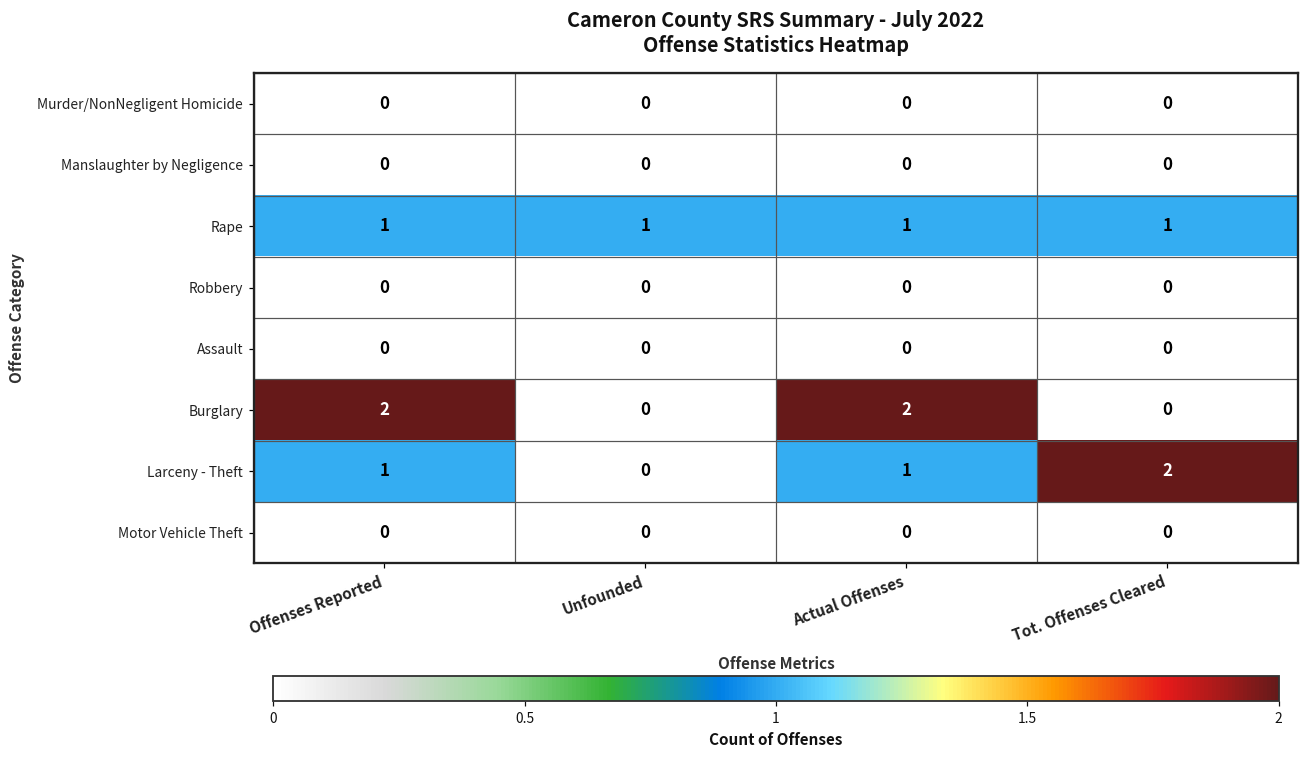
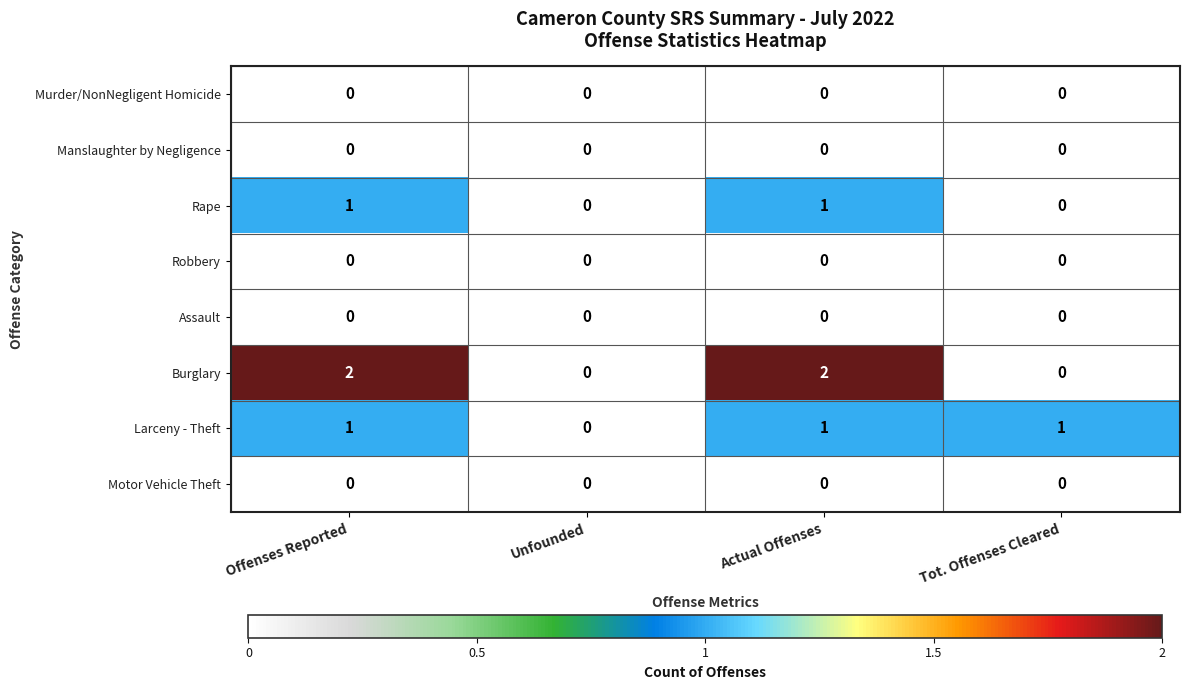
Rape, Unfounded: 1 -> 0
Rape, Tot. Offenses Cleared: 1 -> 0
Larceny - Theft, Tot. Offenses Cleared: 2 -> 1
